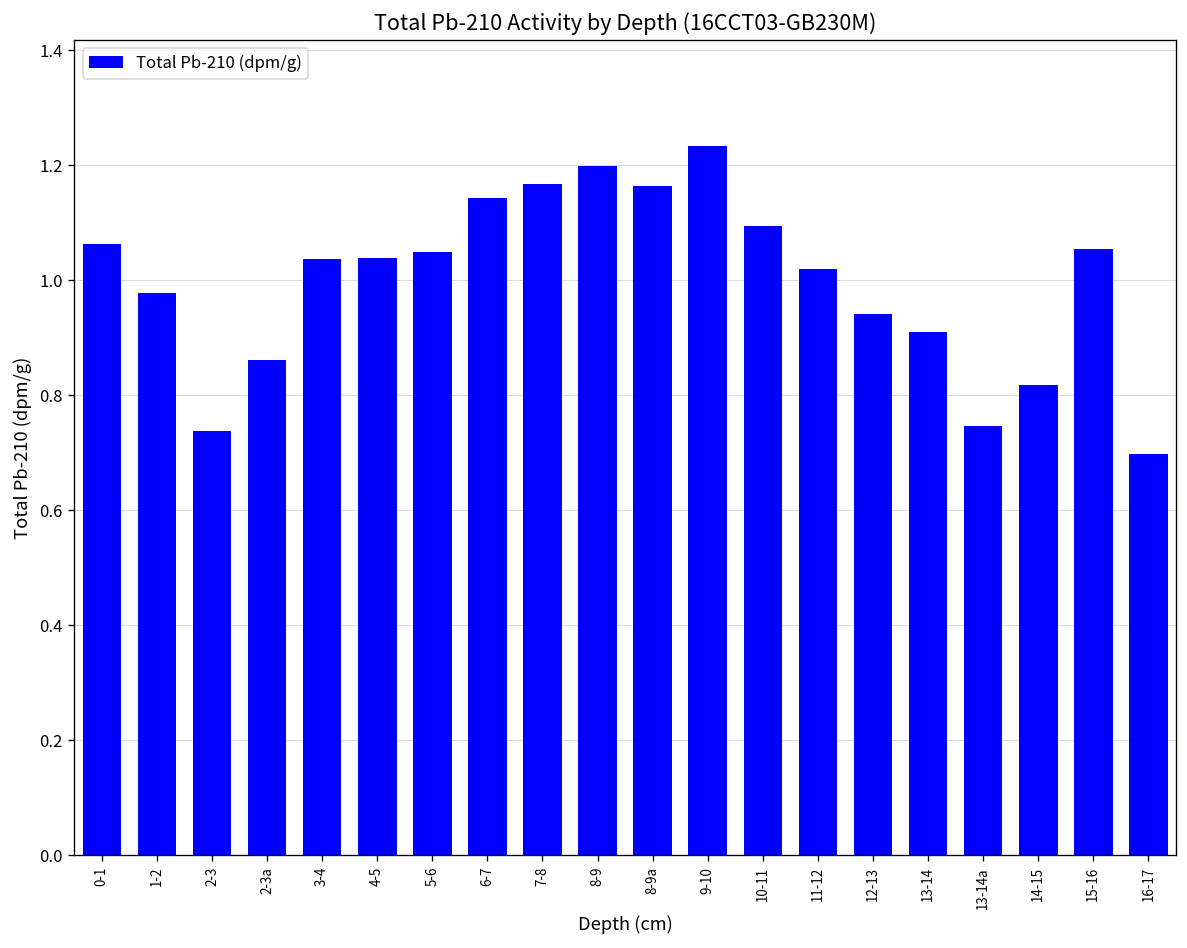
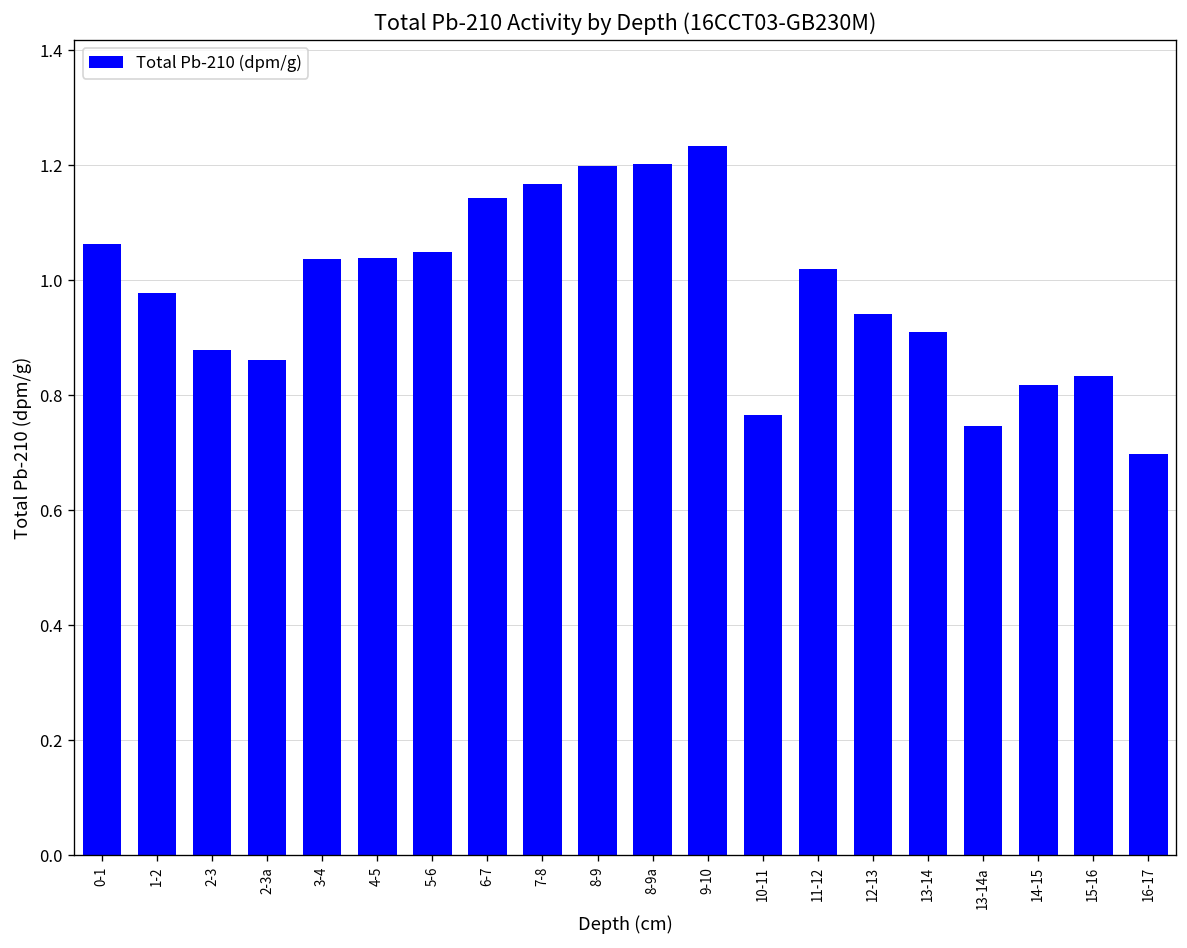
2-3: 0.74 -> 0.88
8-9a: 1.16 -> 1.20
10-11: 1.09 -> 0.77
15-16: 1.05 -> 0.83
